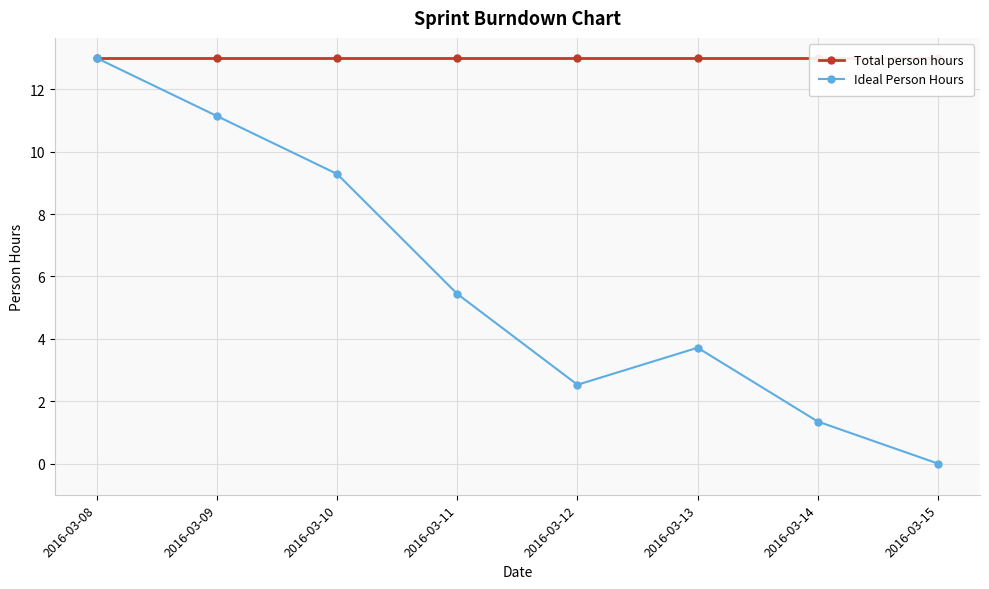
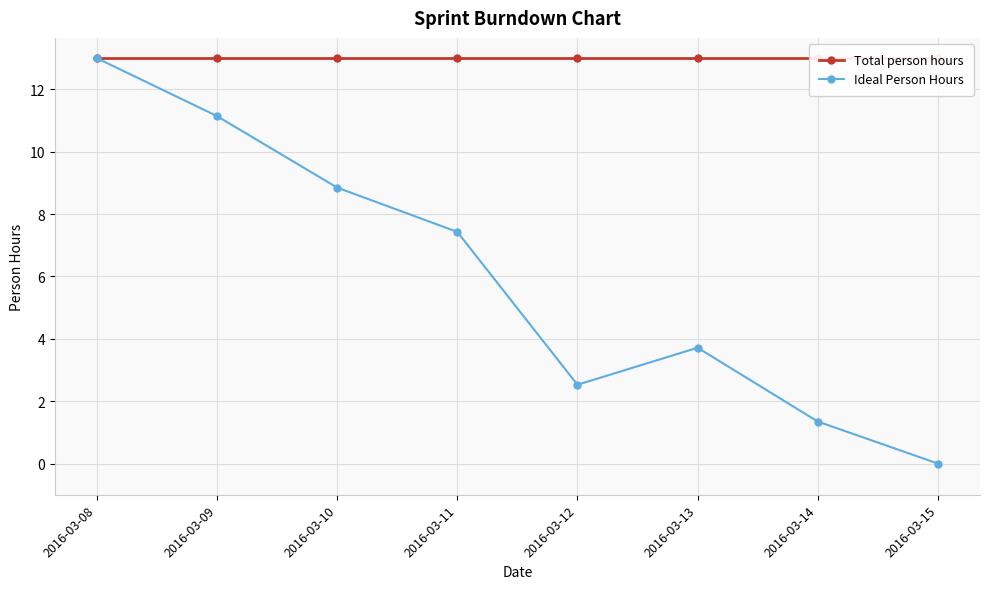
Ideal Person Hours, 2016-03-10: 9.3 -> 8.8
Ideal Person Hours, 2016-03-11: 5.4 -> 7.4
